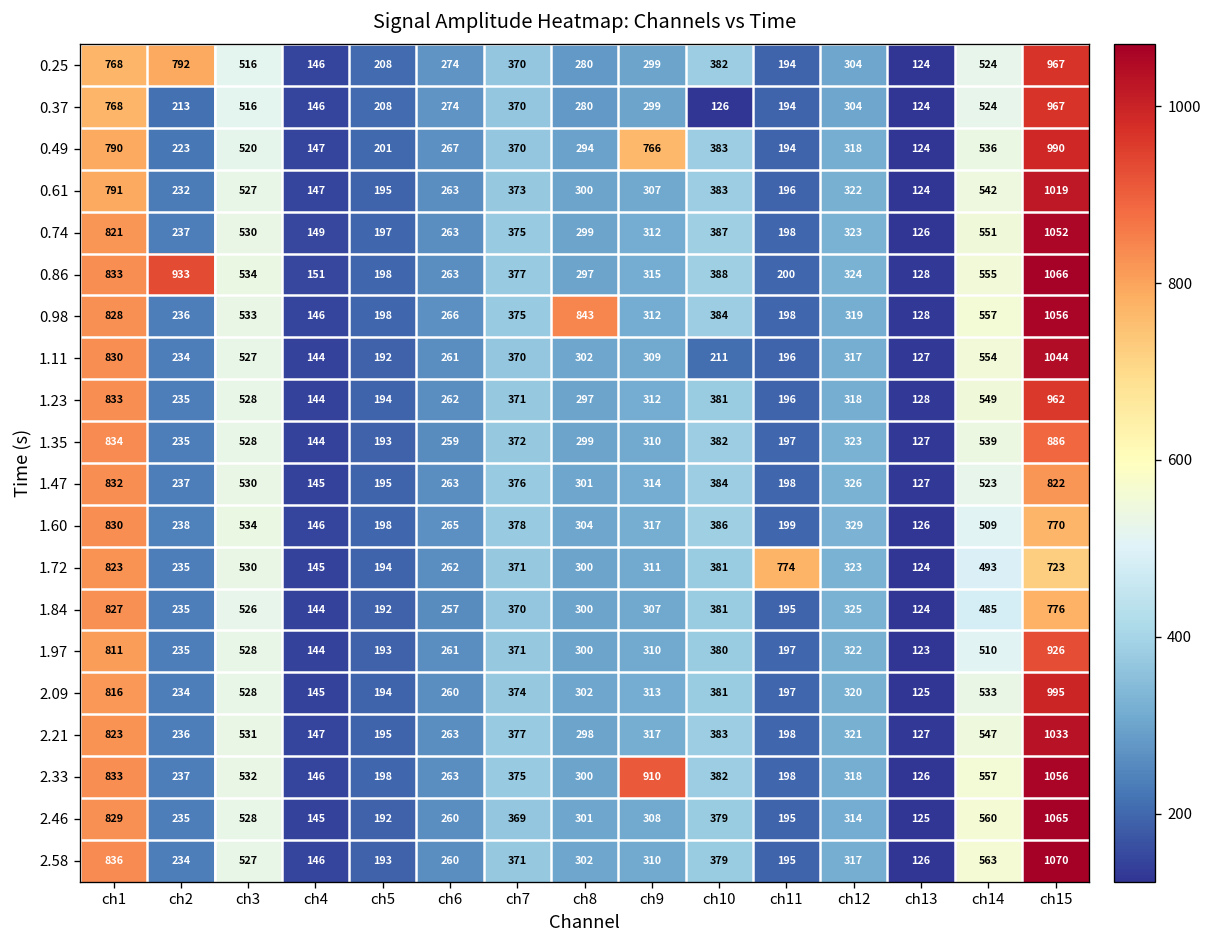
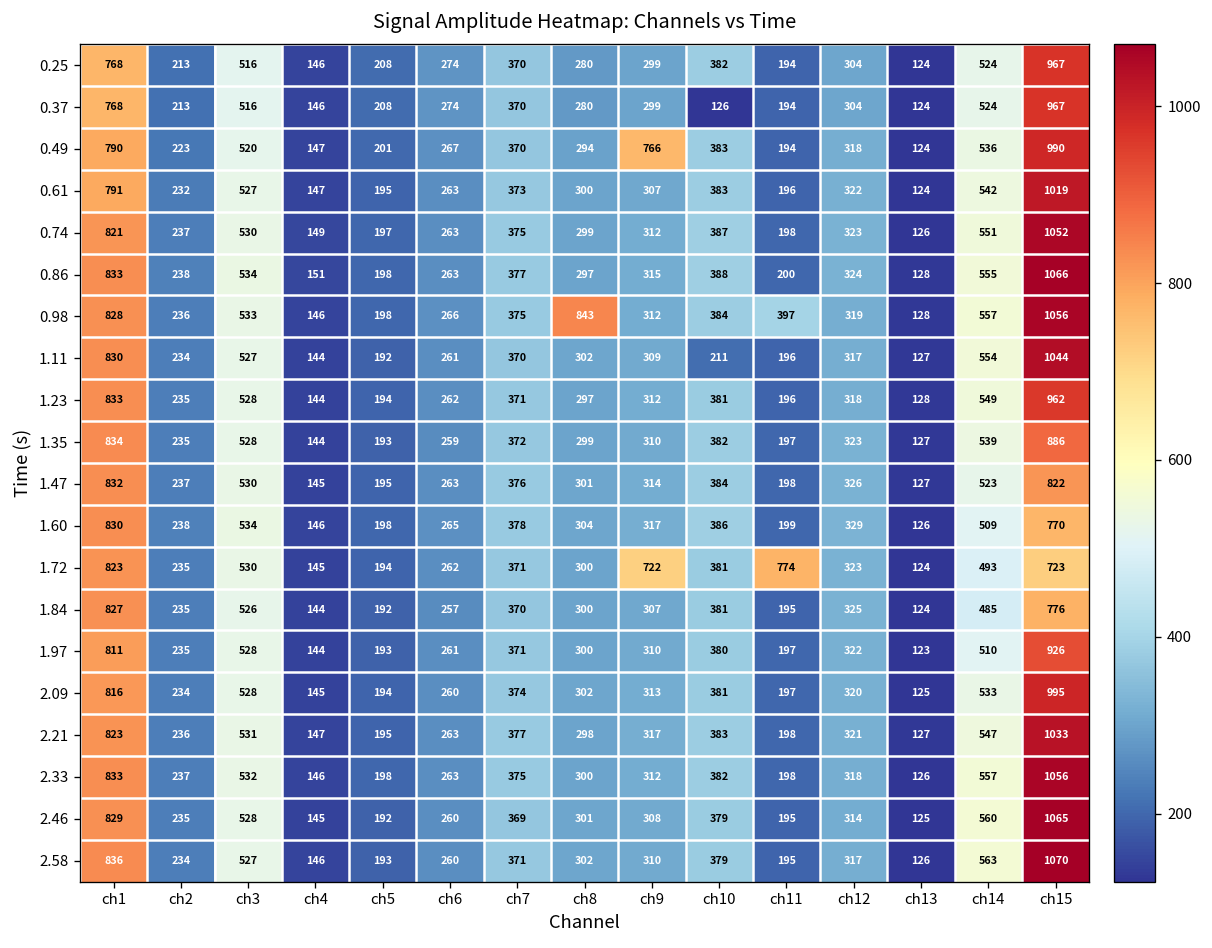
0.25, ch2: 792 -> 213
0.86, ch2: 933 -> 238
0.98, ch11: 198 -> 397
1.72, ch9: 311 -> 722
2.33, ch9: 910 -> 312
